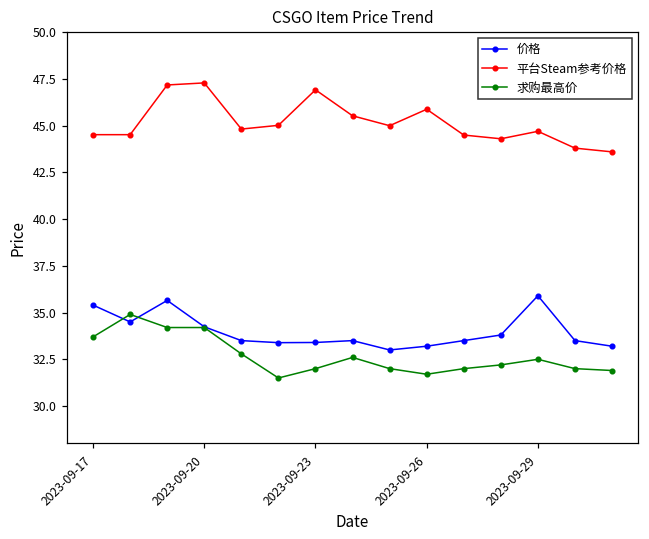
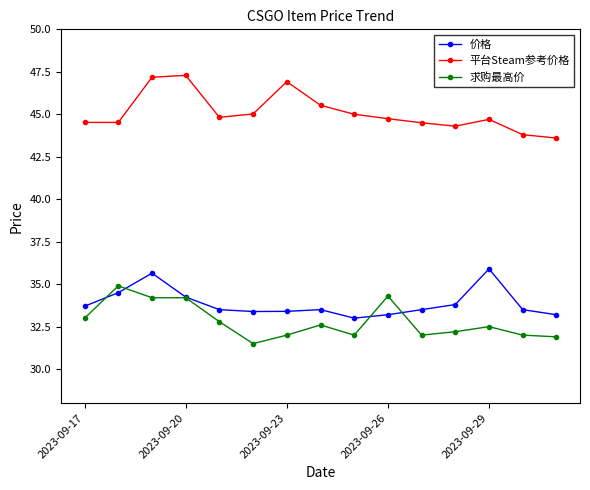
价格, 2023-09-17: 35.4 -> 33.7
求购最高价, 2023-09-17: 33.7 -> 33.0
平台Steam参考价格, 2023-09-26: 45.9 -> 44.7
求购最高价, 2023-09-26: 31.7 -> 34.3
